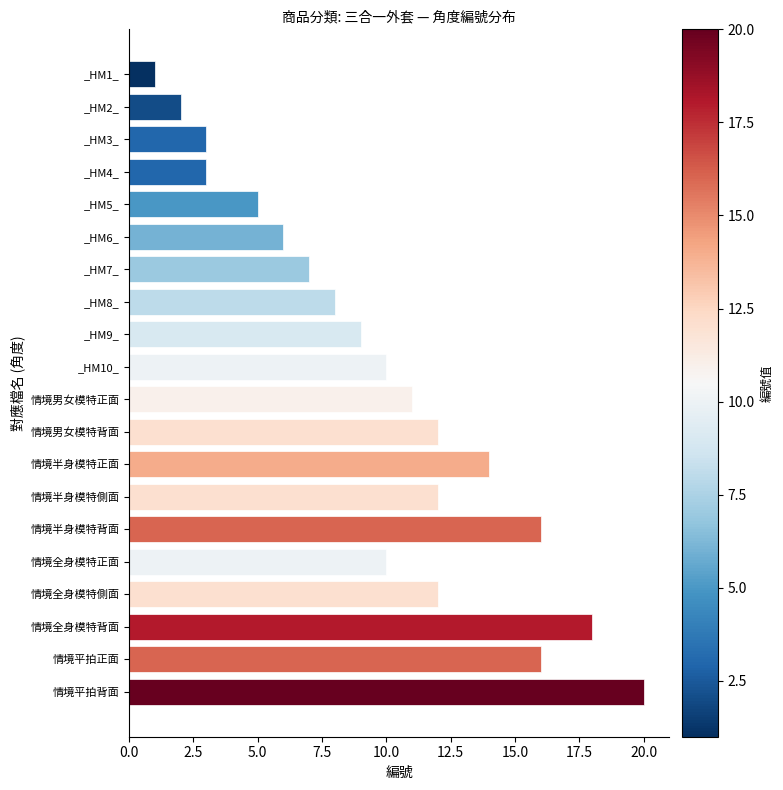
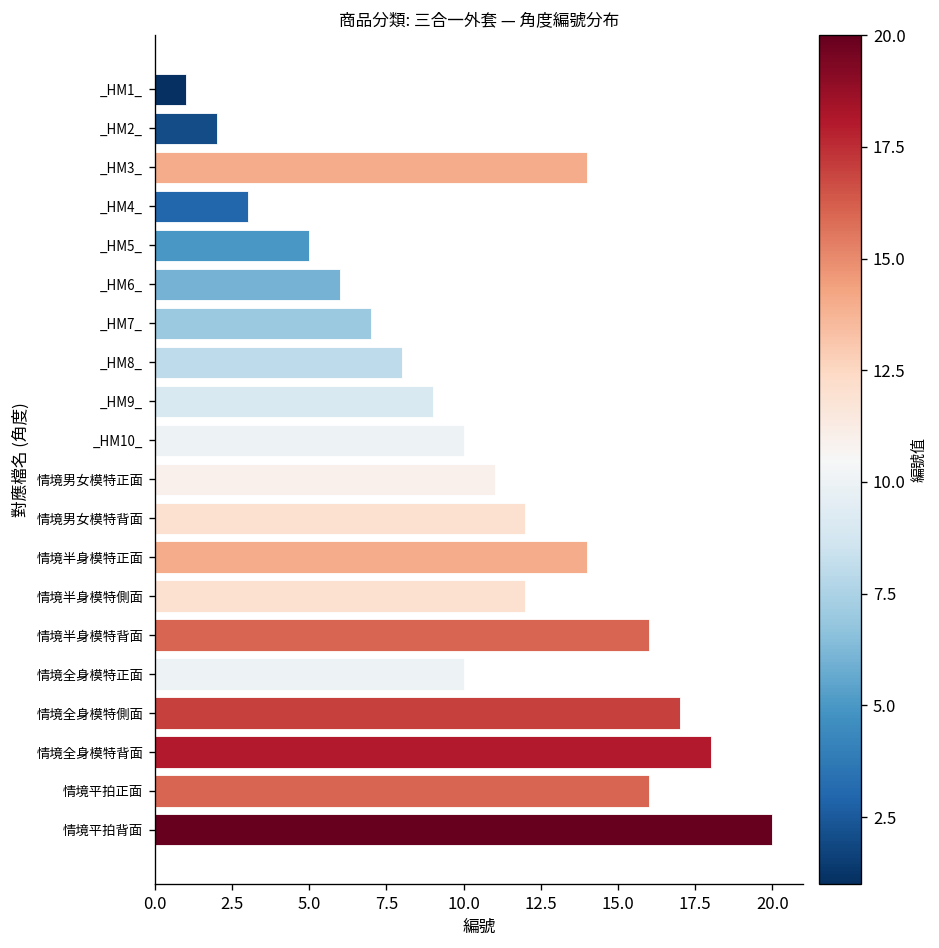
_HM3_: 3 -> 14
情境全身模特側面: 12 -> 17
